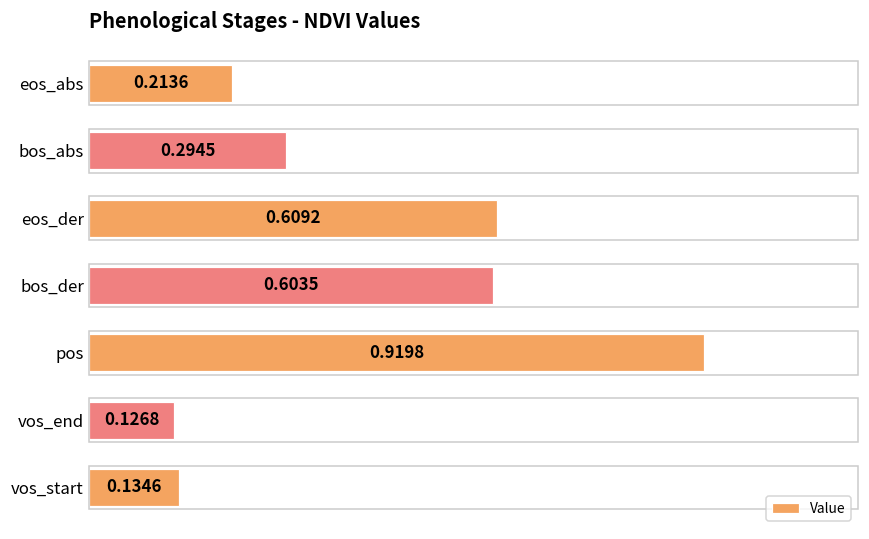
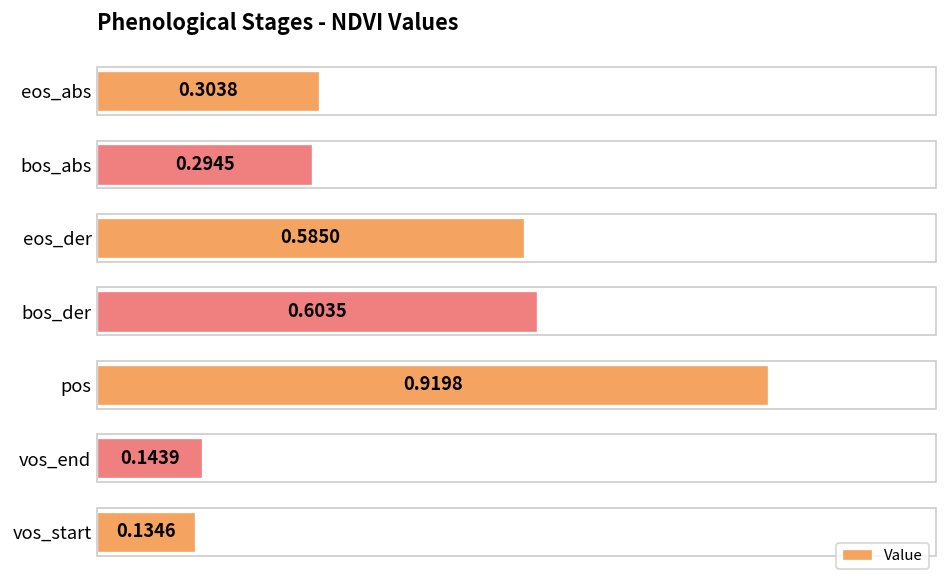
eos_abs: 0.2136 -> 0.3038
eos_der: 0.6092 -> 0.5850
vos_end: 0.1268 -> 0.1439
